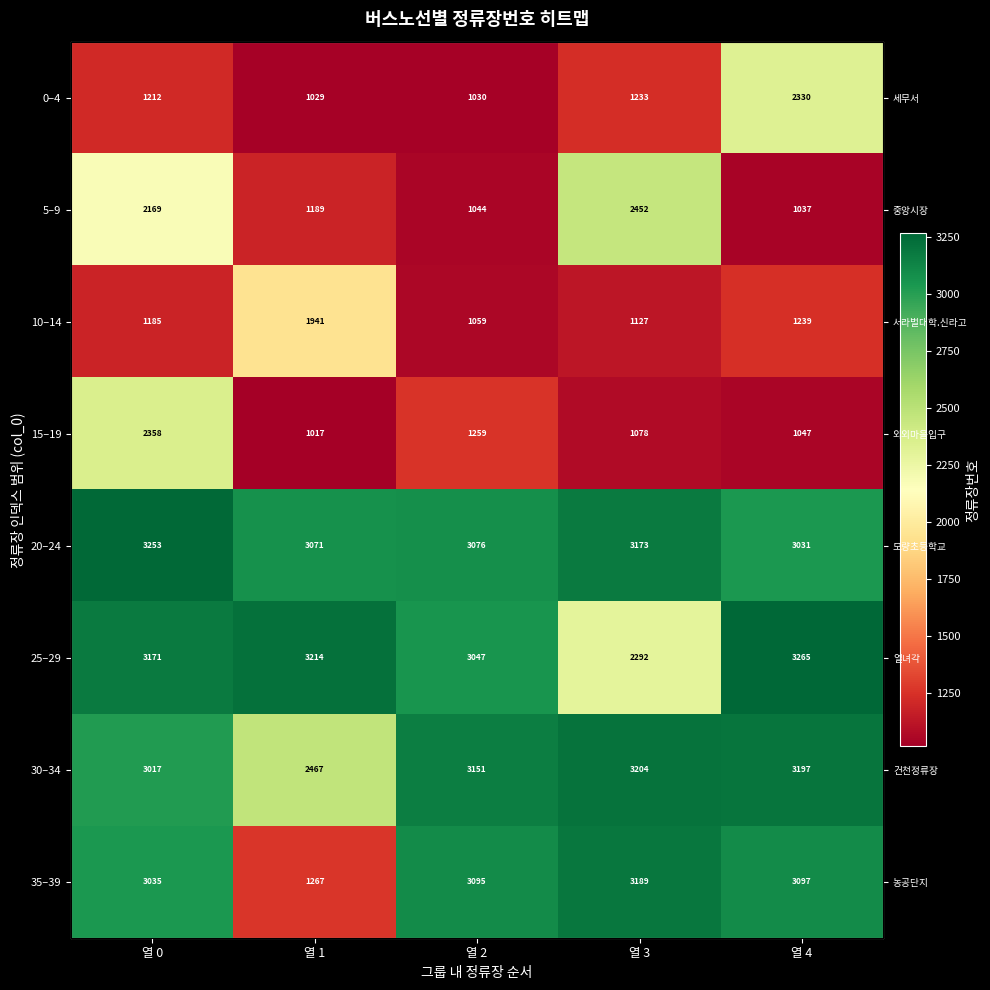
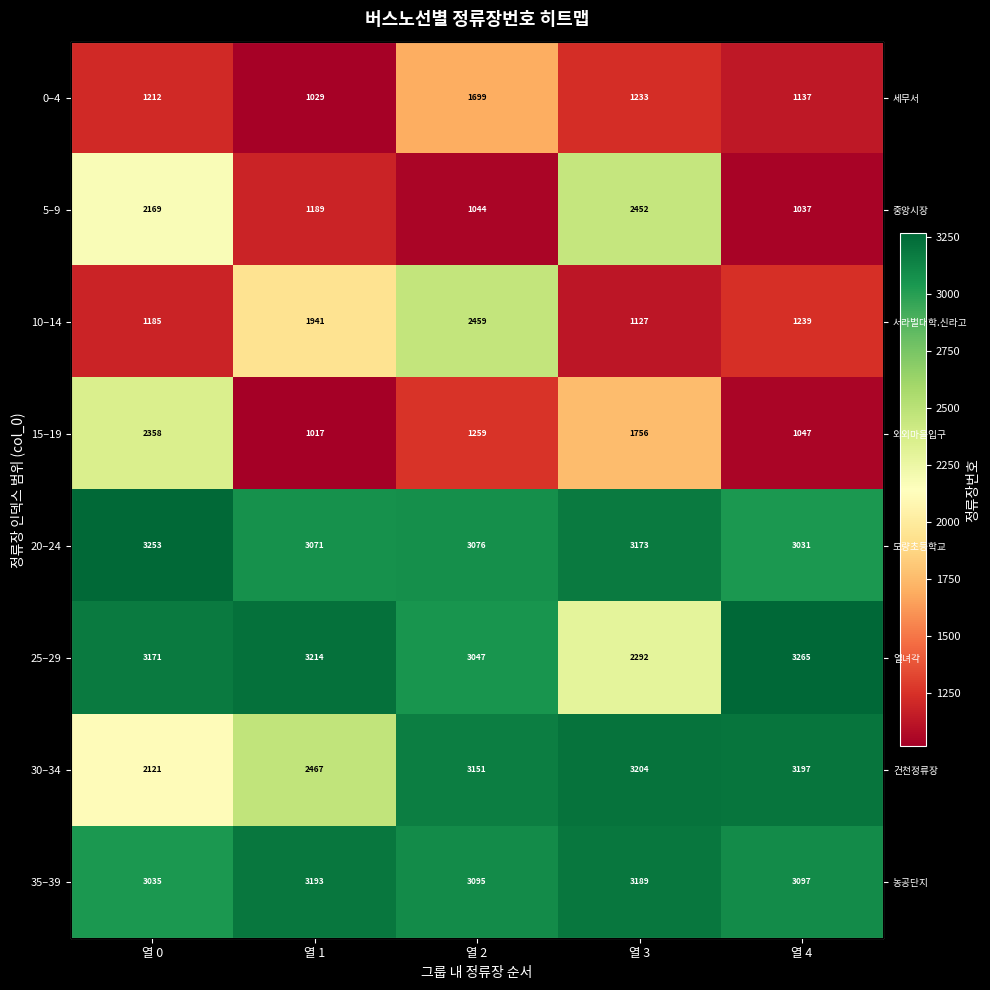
0–4, 열 2: 1030 -> 1699
0–4, 열 4: 2330 -> 1137
10–14, 열 2: 1059 -> 2459
15–19, 열 3: 1078 -> 1756
30–34, 열 0: 3017 -> 2121
35–39, 열 1: 1267 -> 3193
